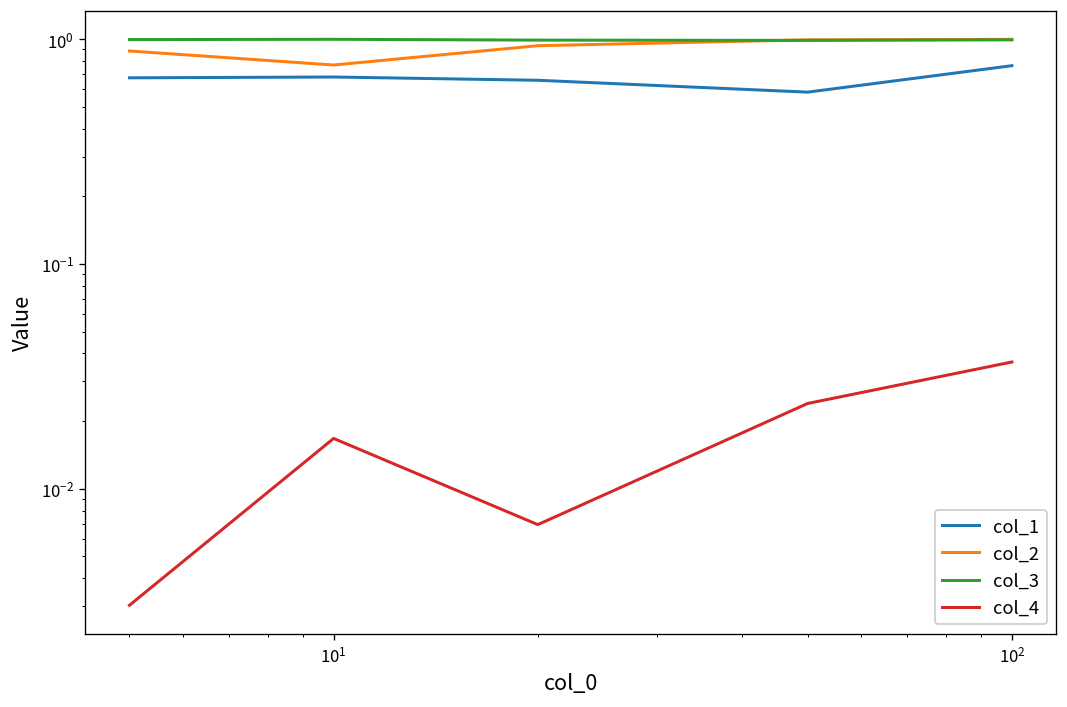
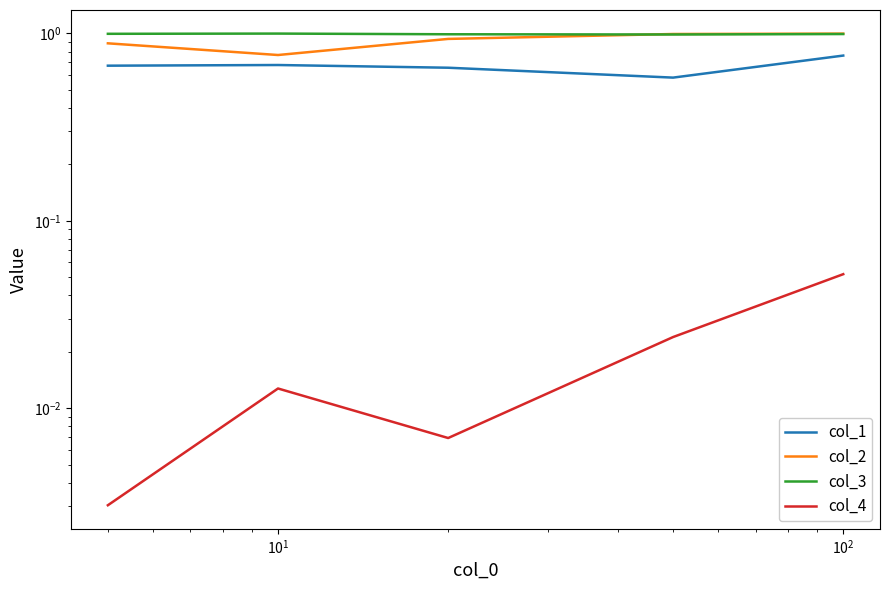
col_4, 10^1: 0.017 -> 0.013
col_4, 10^2: 0.037 -> 0.052
